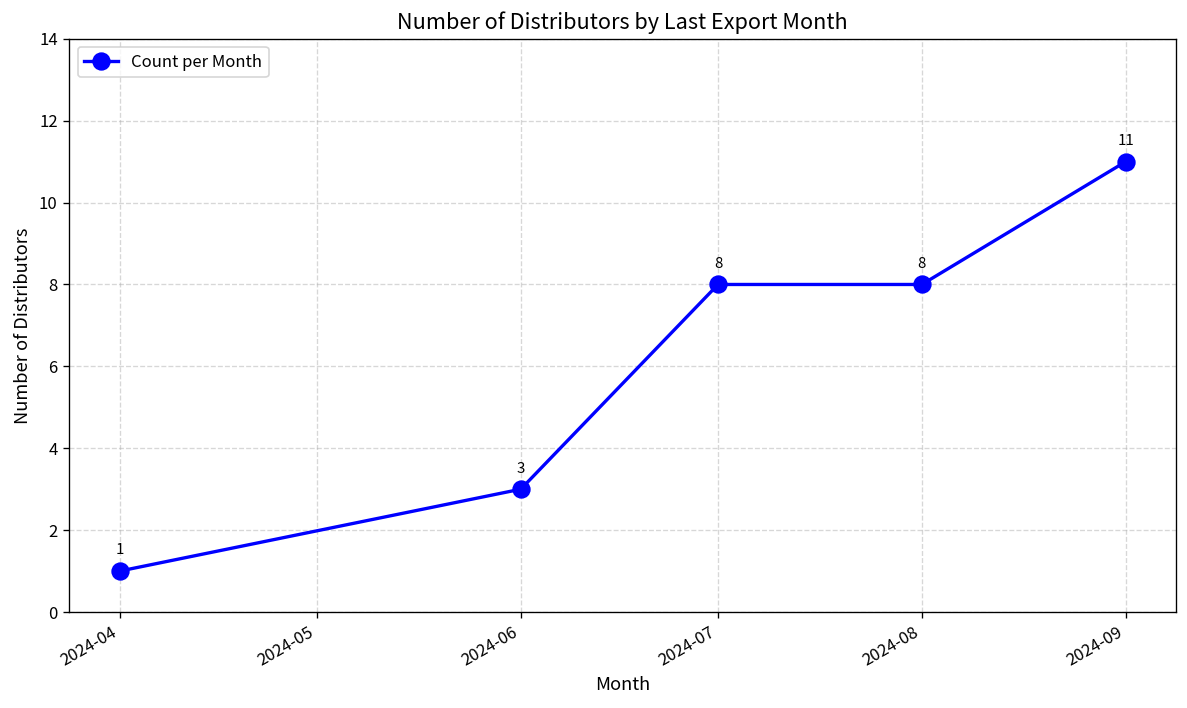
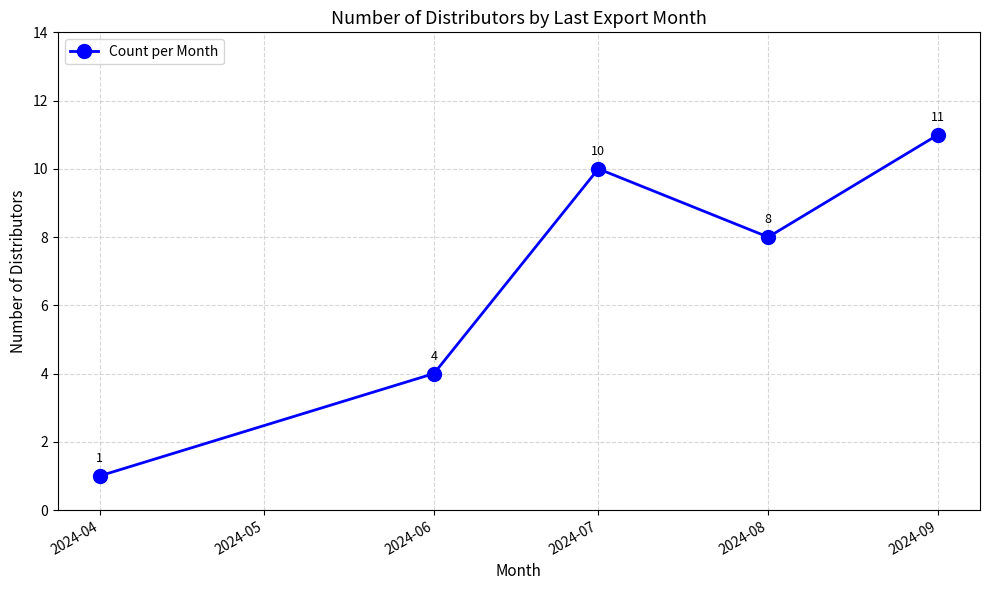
2024-06: 3 -> 4
2024-07: 8 -> 10
